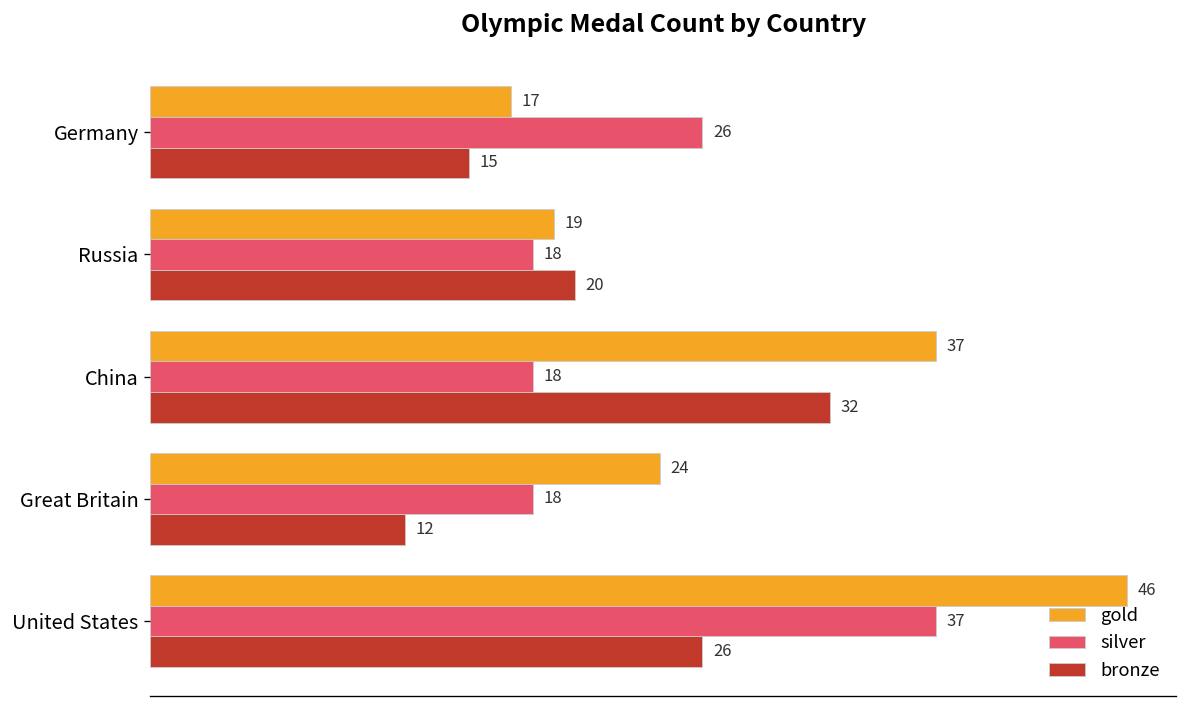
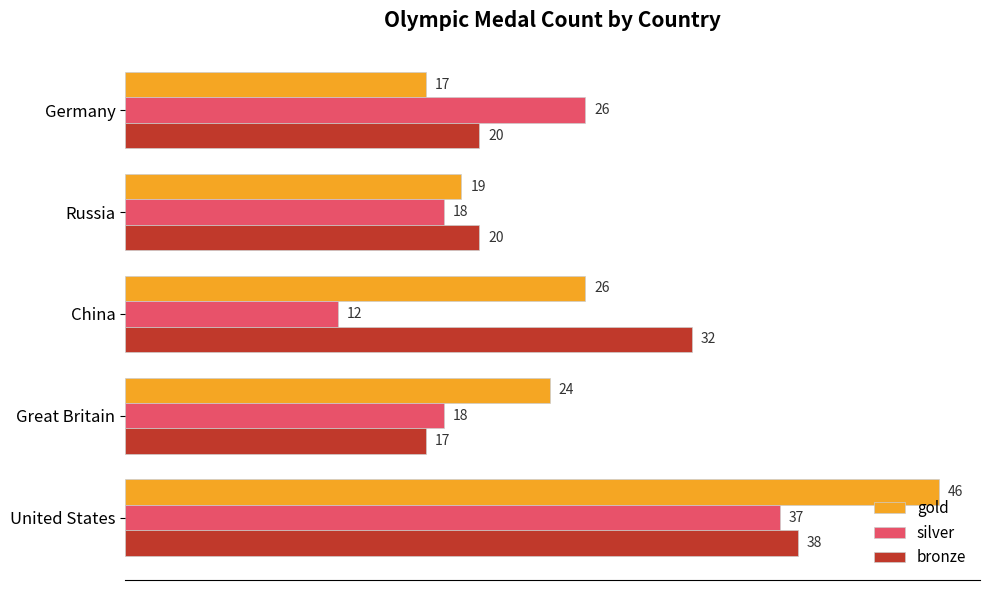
bronze, Germany: 15 -> 20
gold, China: 37 -> 26
silver, China: 18 -> 12
bronze, Great Britain: 12 -> 17
bronze, United States: 26 -> 38
